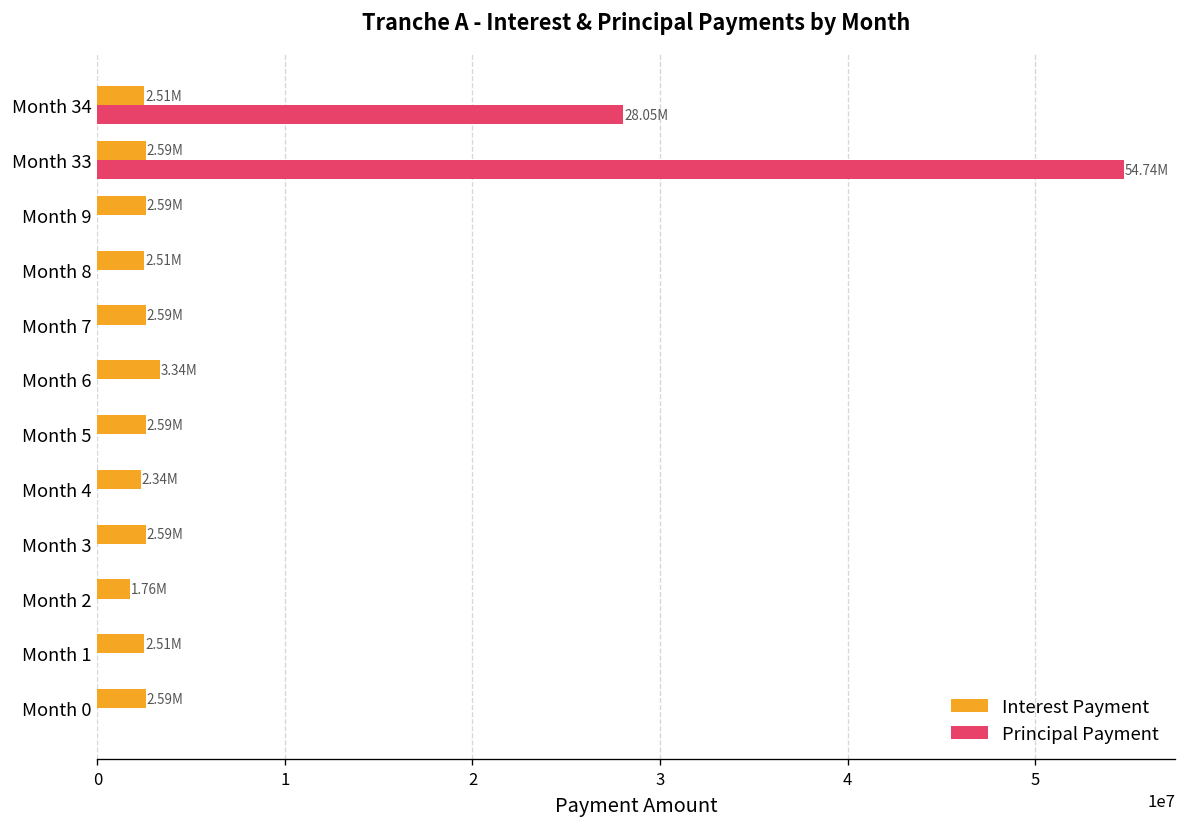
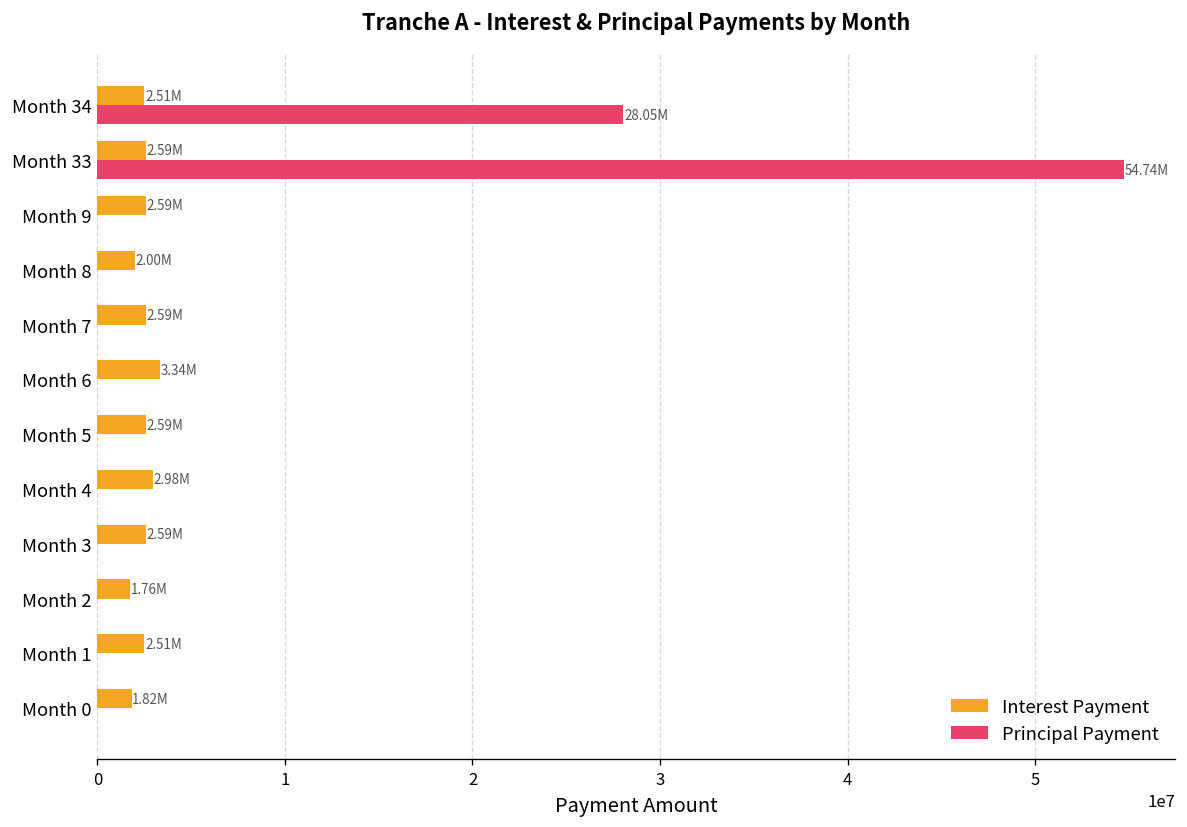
Interest Payment, Month 8: 2.51M -> 2.00M
Interest Payment, Month 4: 2.34M -> 2.98M
Interest Payment, Month 0: 2.59M -> 1.82M
